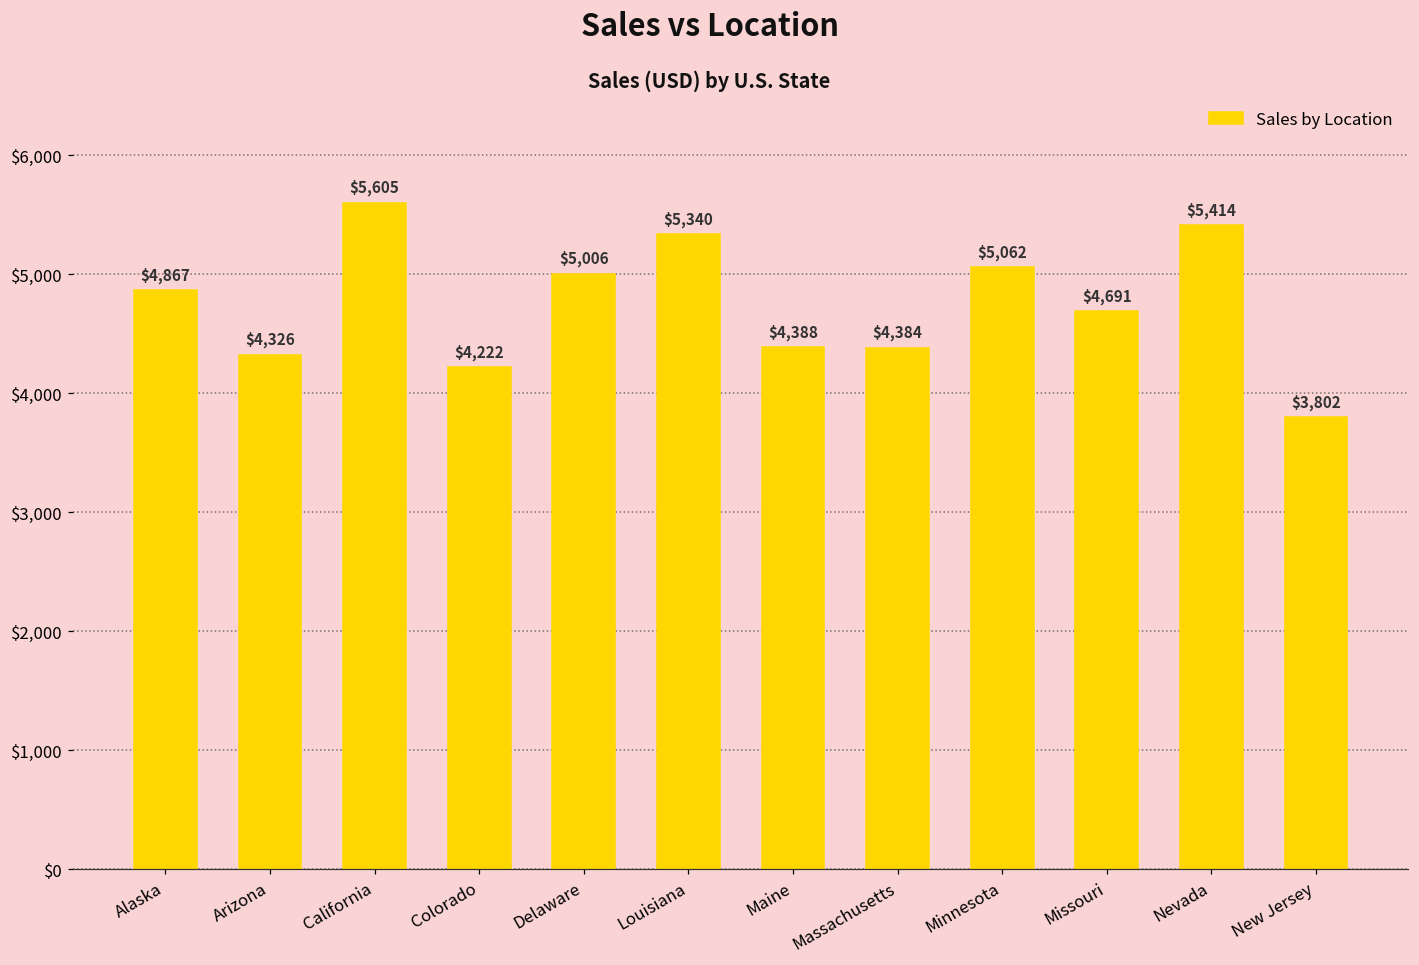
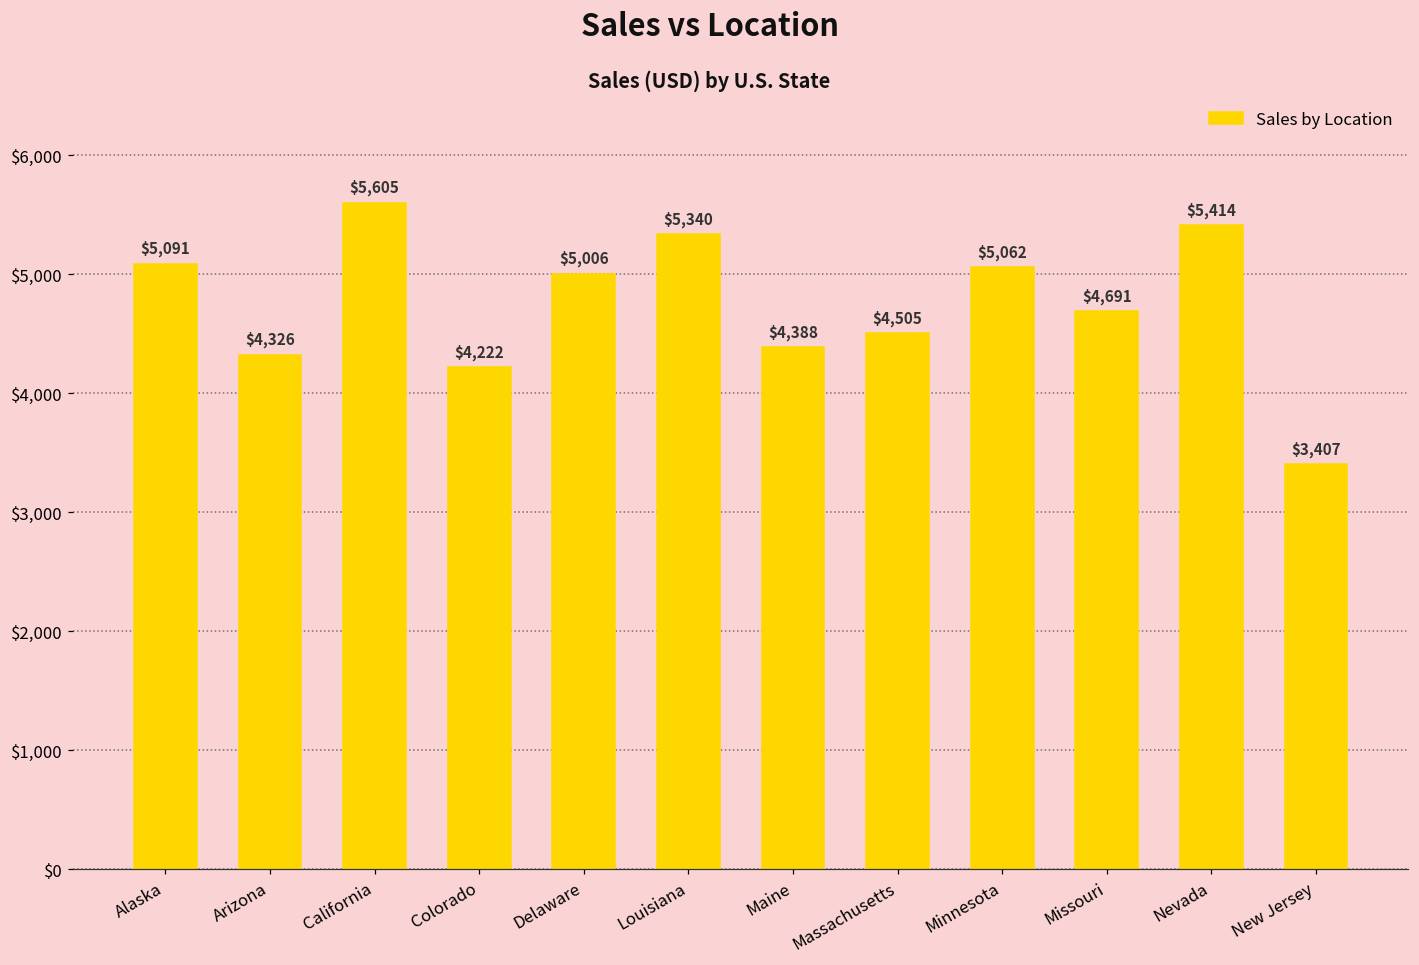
Alaska: $4,867 -> $5,091
Massachusetts: $4,384 -> $4,505
New Jersey: $3,802 -> $3,407
